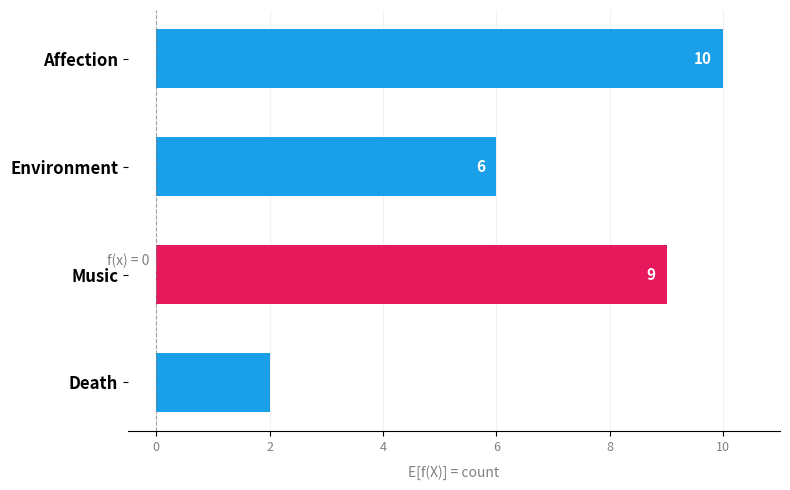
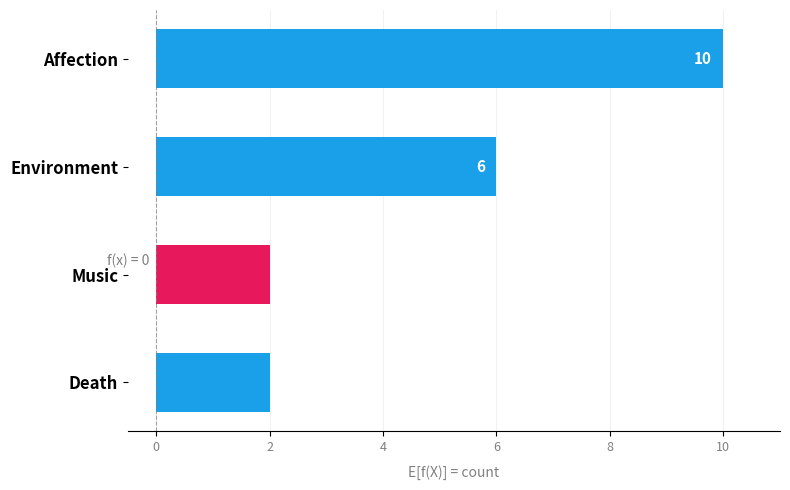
Music: 9 -> 2
